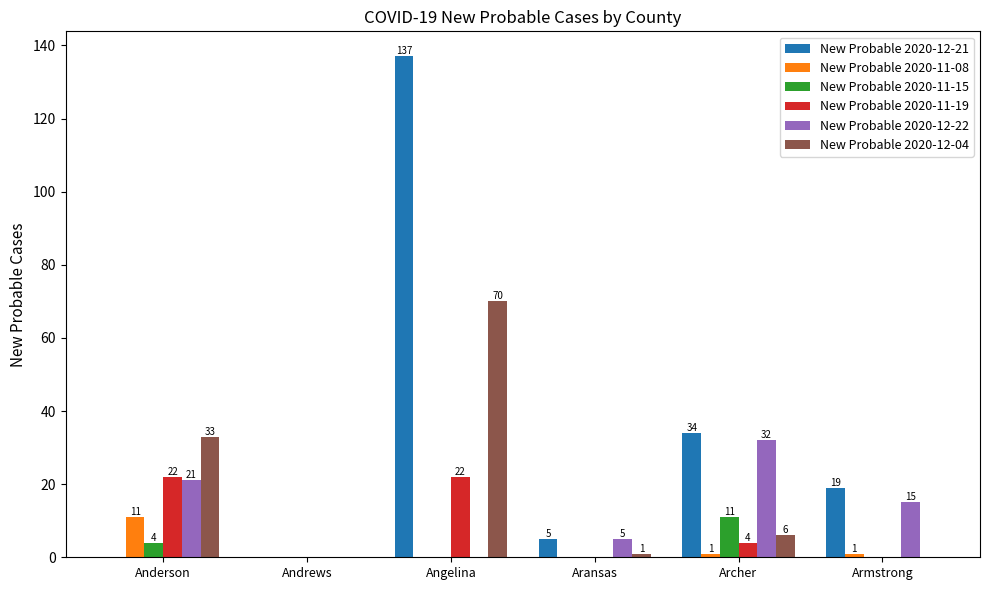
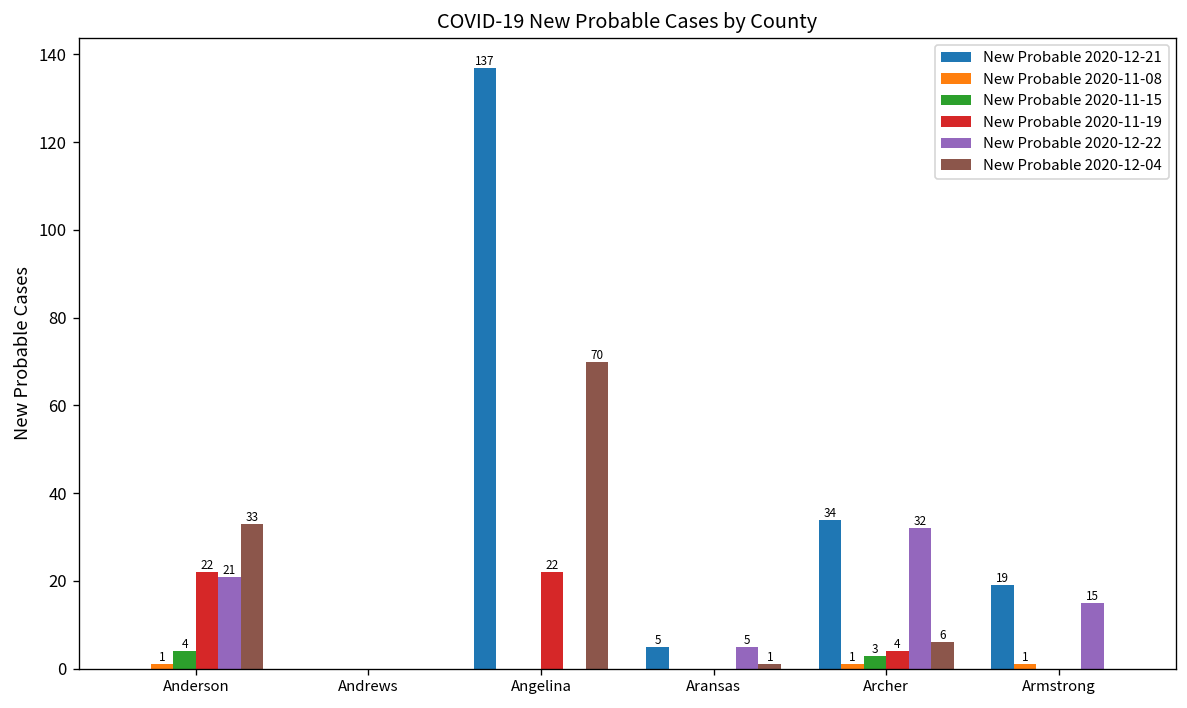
New Probable 2020-11-08, Anderson: 11 -> 1
New Probable 2020-11-15, Archer: 11 -> 3
